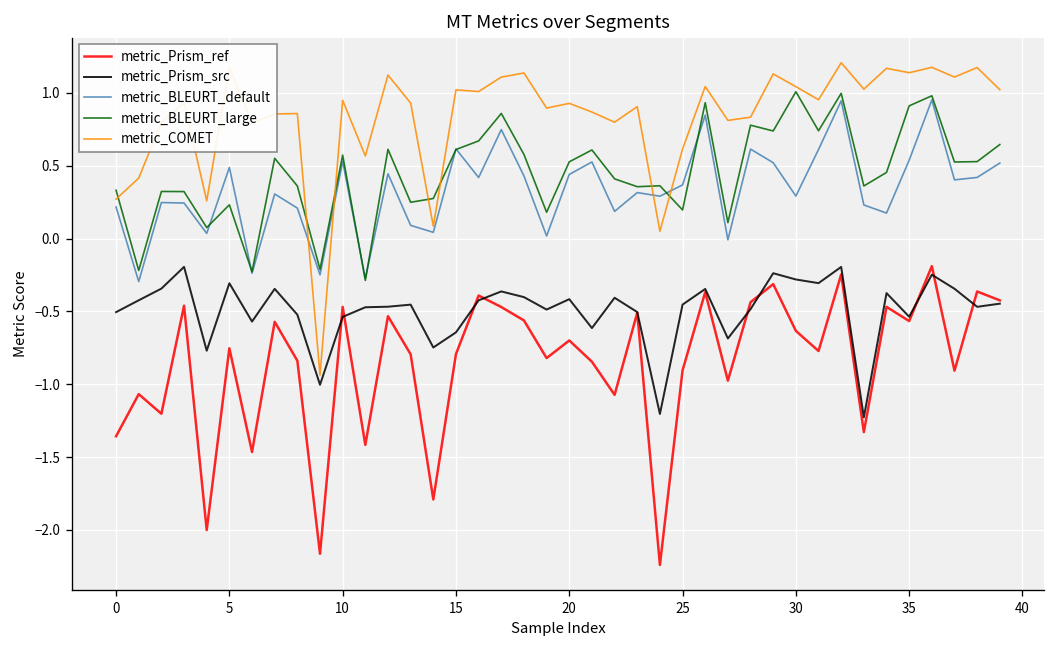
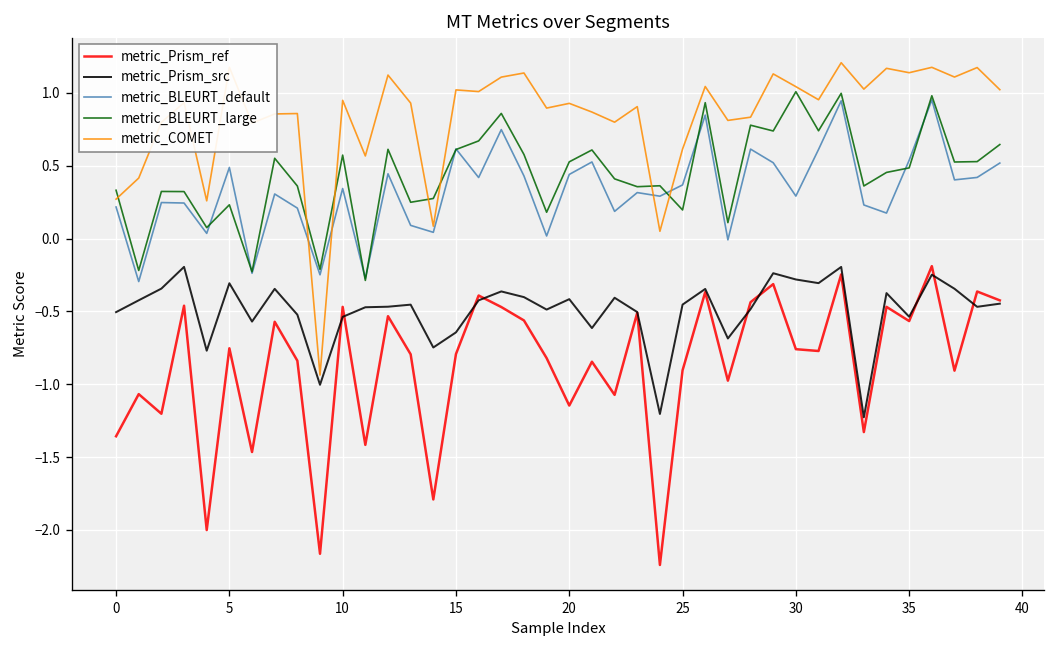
metric_BLEURT_default, 10: 0.53 -> 0.34
metric_Prism_ref, 20: -0.70 -> -1.15
metric_Prism_ref, 30: -0.63 -> -0.76
metric_BLEURT_large, 35: 0.91 -> 0.48
